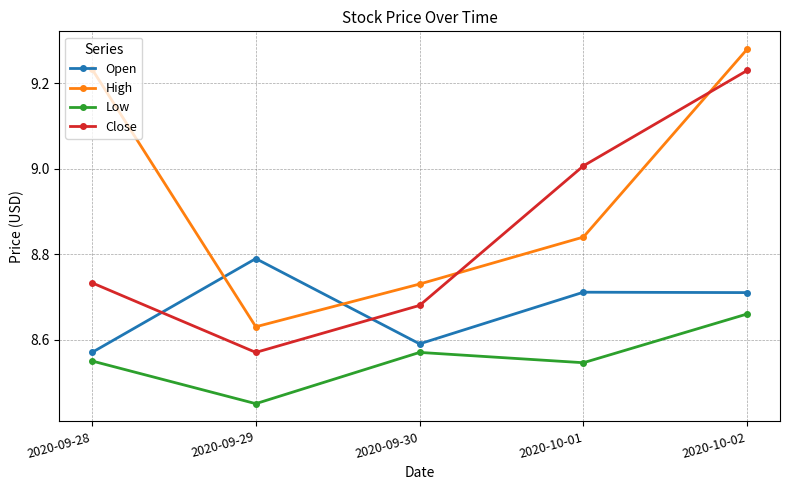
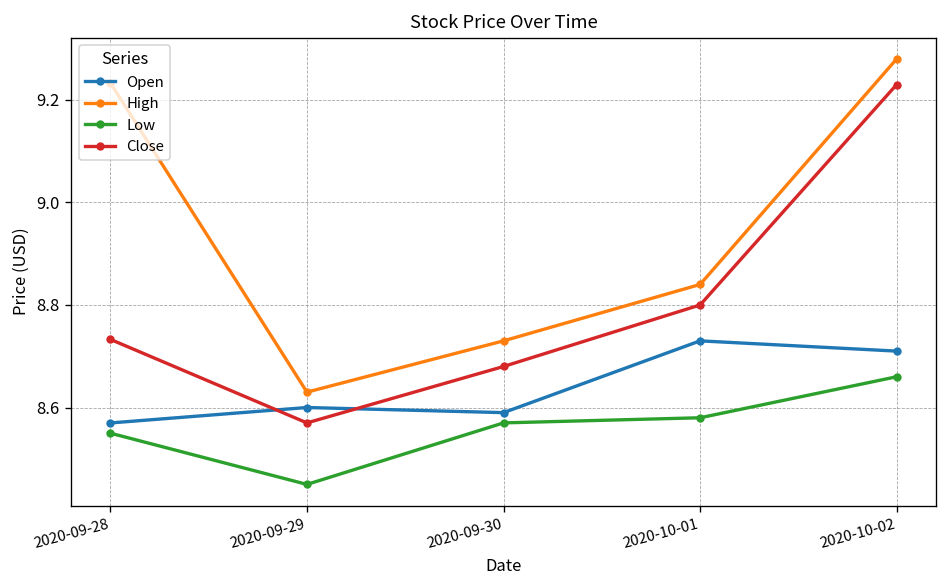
Open, 2020-09-29: 8.79 -> 8.60
Open, 2020-10-01: 8.71 -> 8.73
Low, 2020-10-01: 8.55 -> 8.58
Close, 2020-10-01: 9.01 -> 8.80
